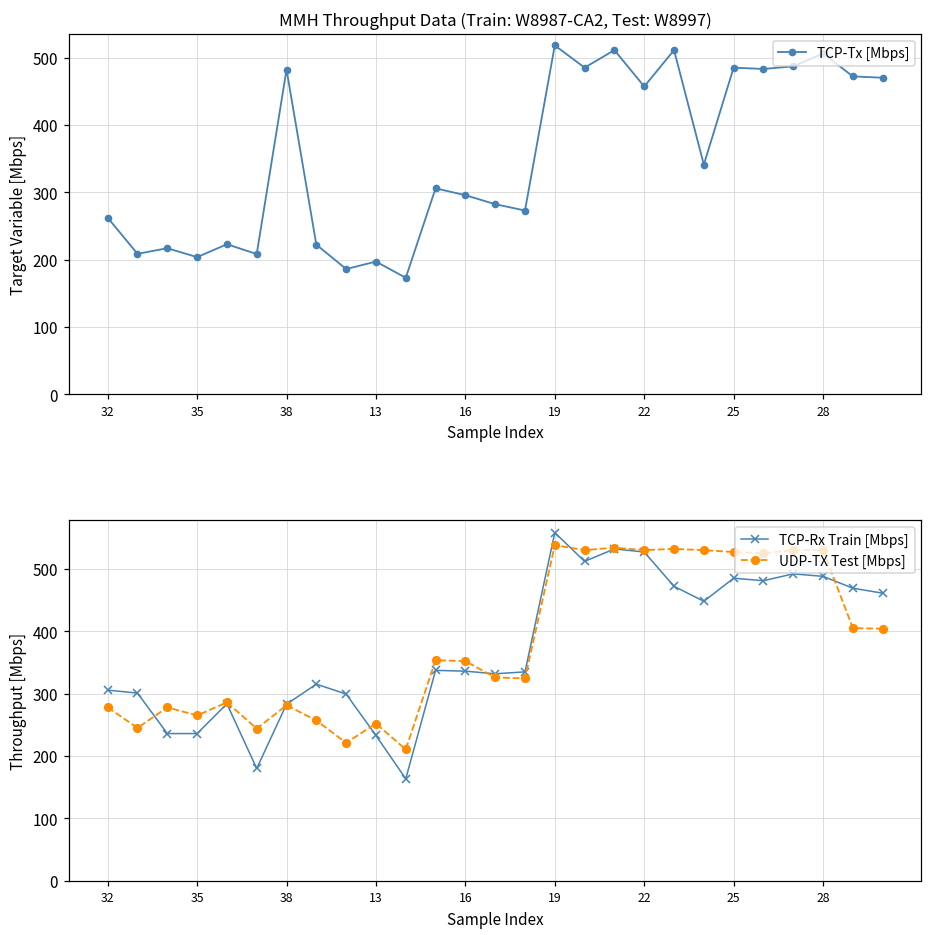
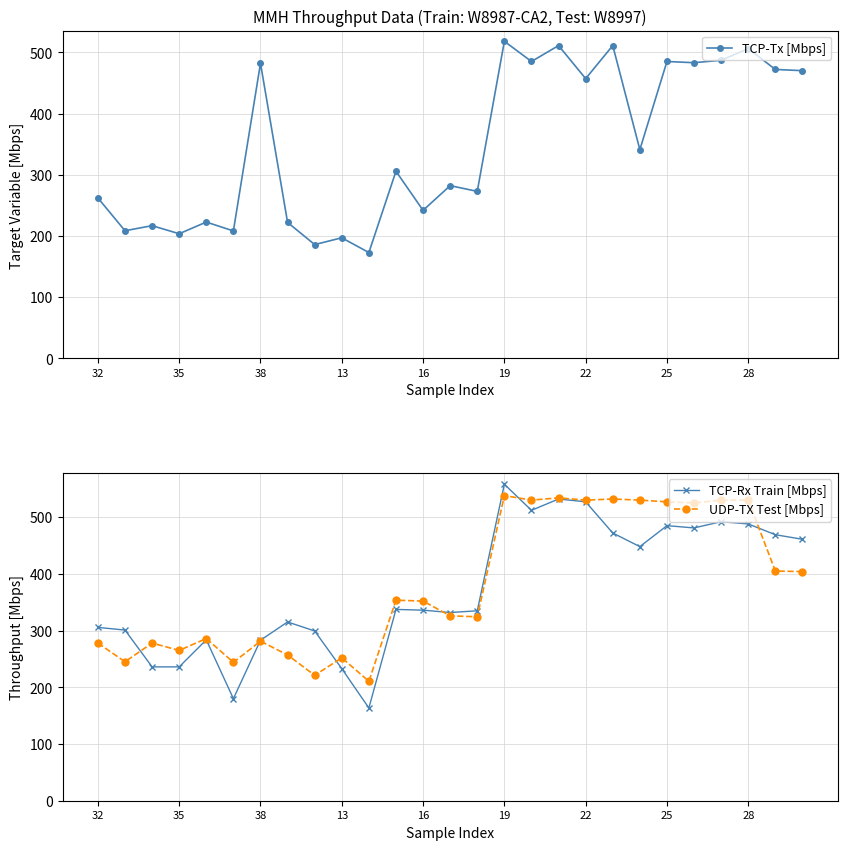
MMH Throughput Data (Train: W8987-CA2, Test: W8997), 16: 300 -> 240
